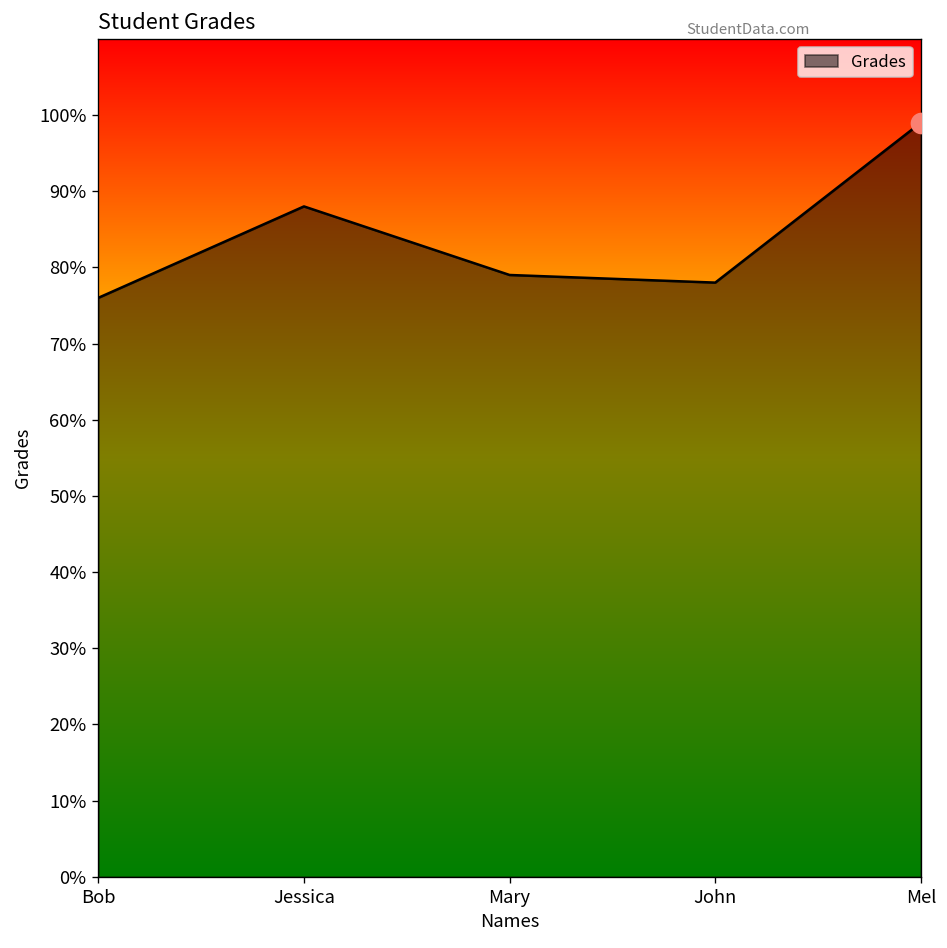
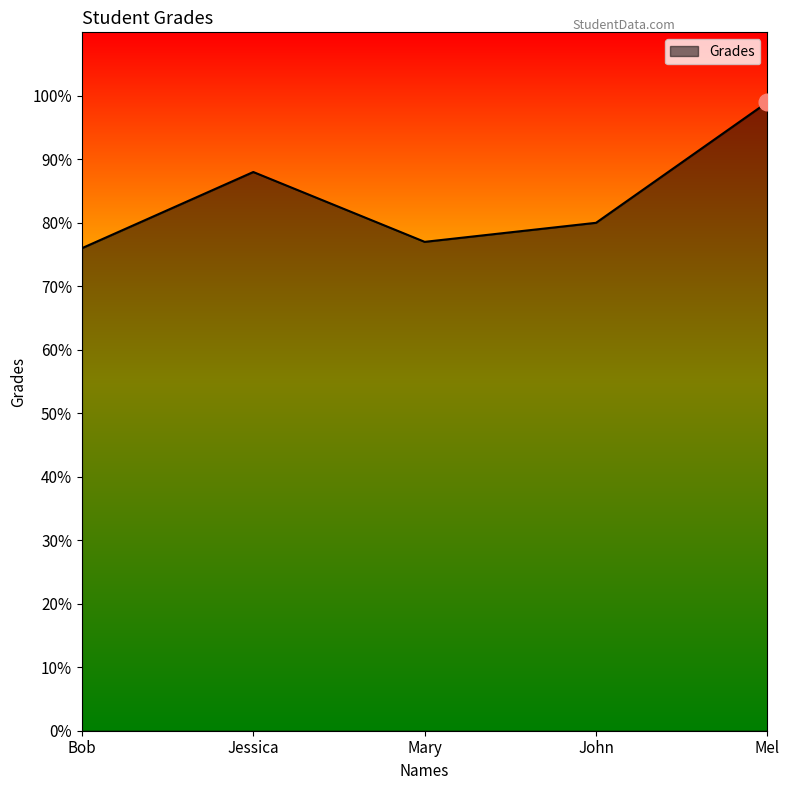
Grades, Mary: 79% -> 77%
Grades, John: 78% -> 80%
